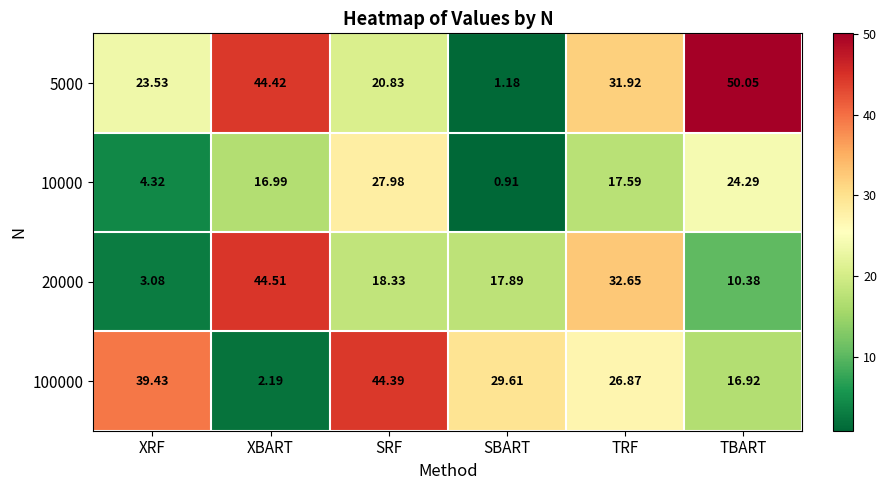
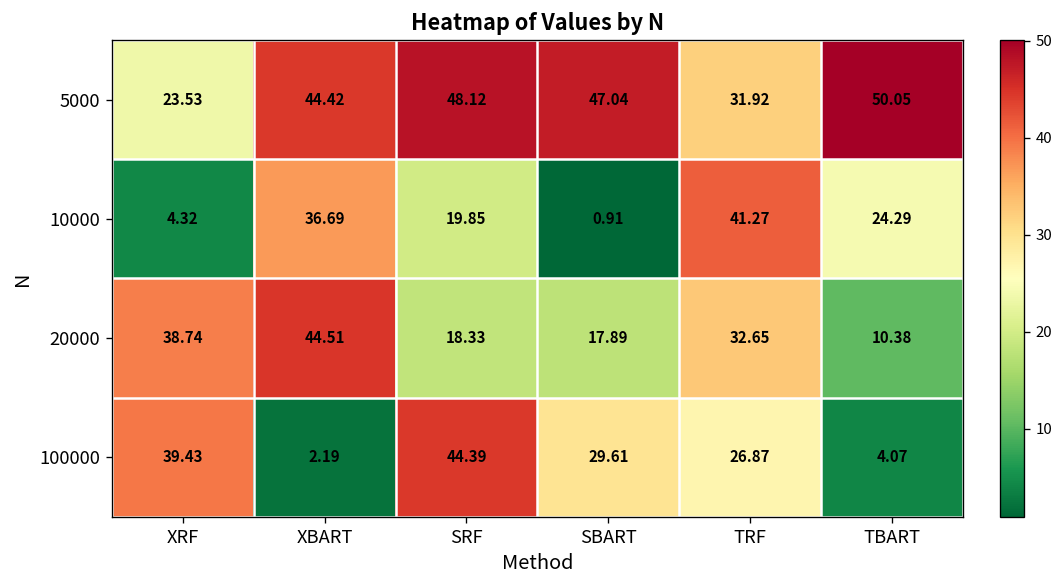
5000, SRF: 20.83 -> 48.12
5000, SBART: 1.18 -> 47.04
10000, XBART: 16.99 -> 36.69
10000, SRF: 27.98 -> 19.85
10000, TRF: 17.59 -> 41.27
20000, XRF: 3.08 -> 38.74
100000, TBART: 16.92 -> 4.07
